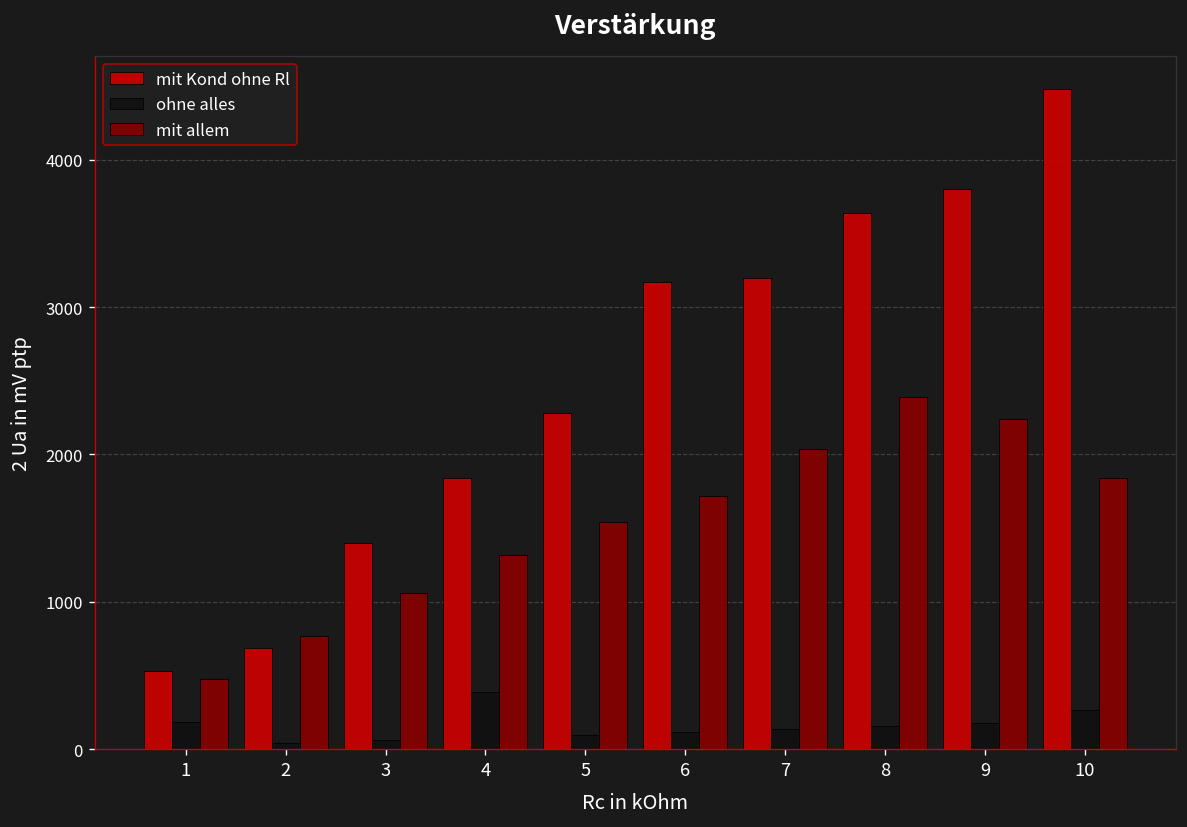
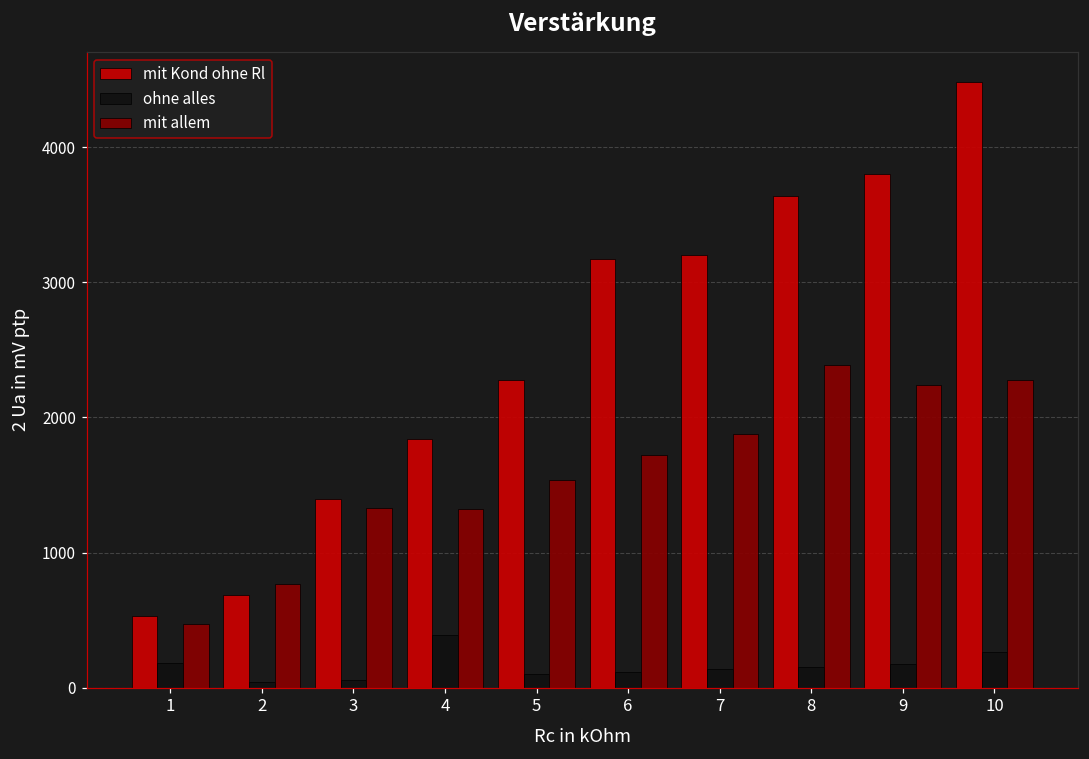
mit allem, 3: 1060 -> 1330
mit allem, 7: 2040 -> 1880
mit allem, 10: 1840 -> 2280
